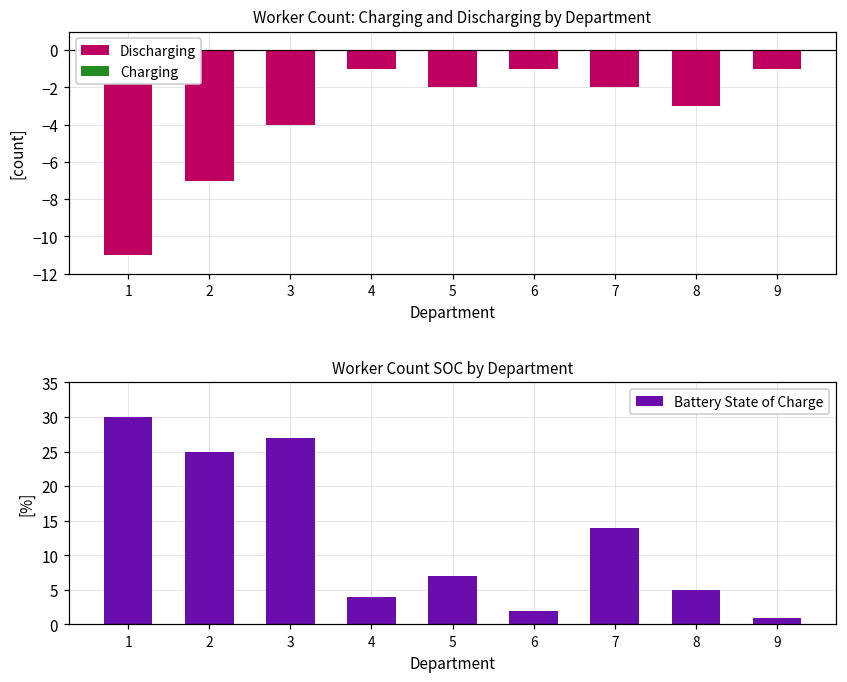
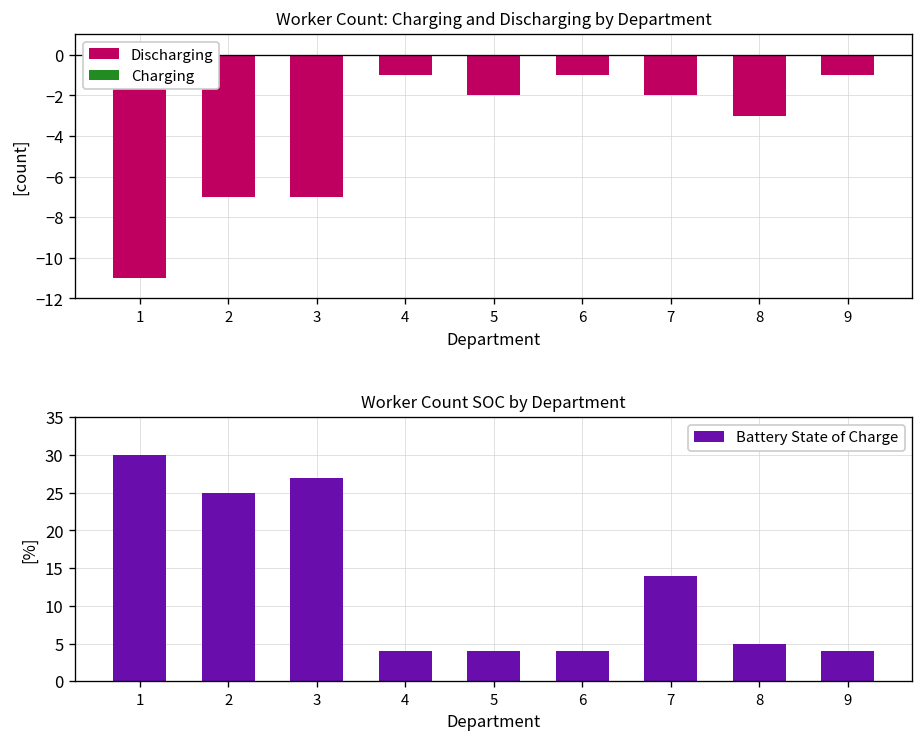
Worker Count: Charging and Discharging by Department, Discharging, 3: -4.0 -> -7.0
Worker Count SOC by Department, 5: 7 -> 4
Worker Count SOC by Department, 6: 2 -> 4
Worker Count SOC by Department, 9: 1 -> 4
